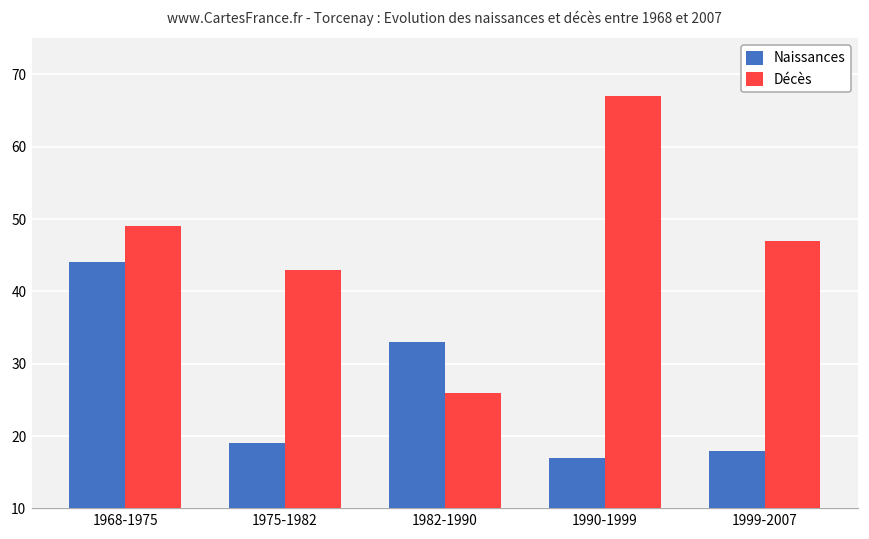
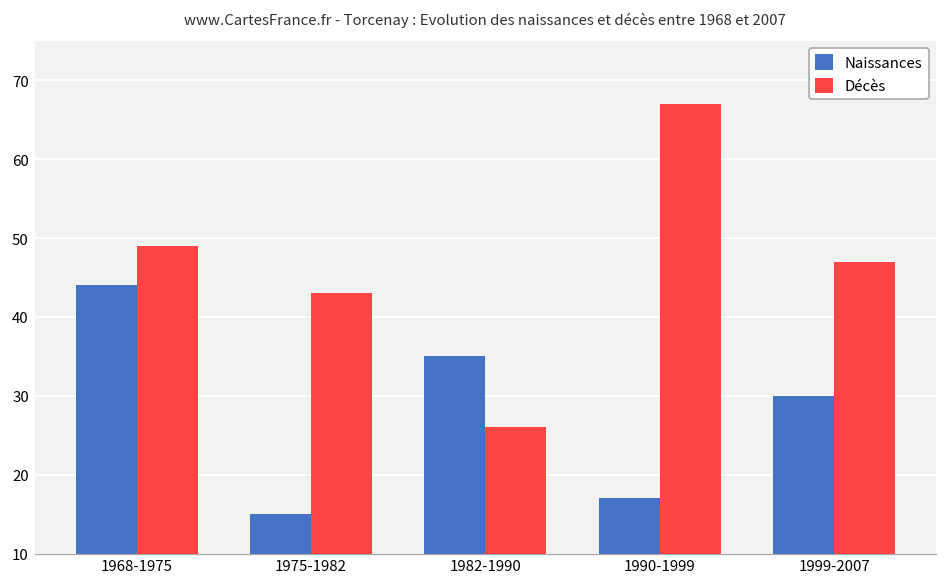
Naissances, 1975-1982: 19 -> 15
Naissances, 1982-1990: 33 -> 35
Naissances, 1999-2007: 18 -> 30
